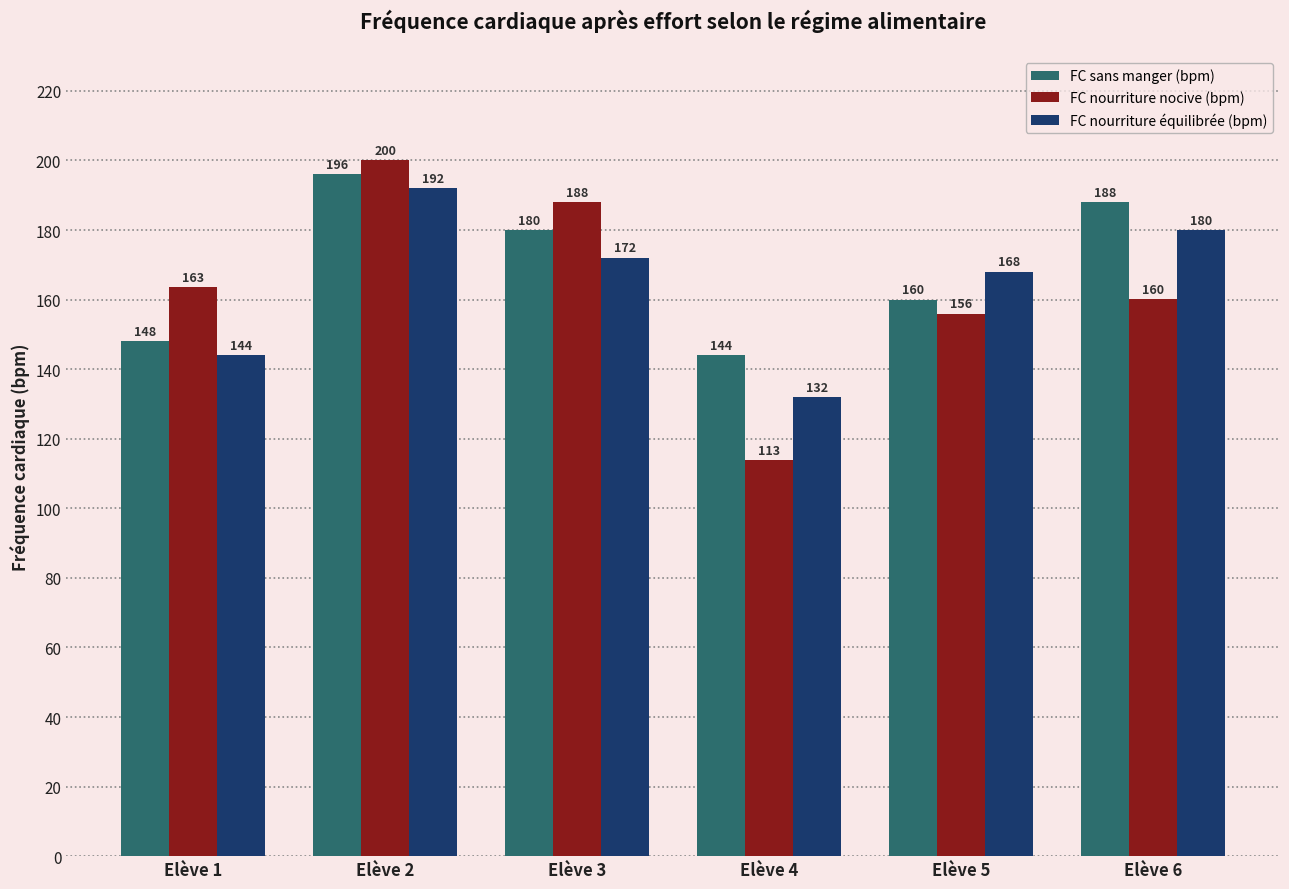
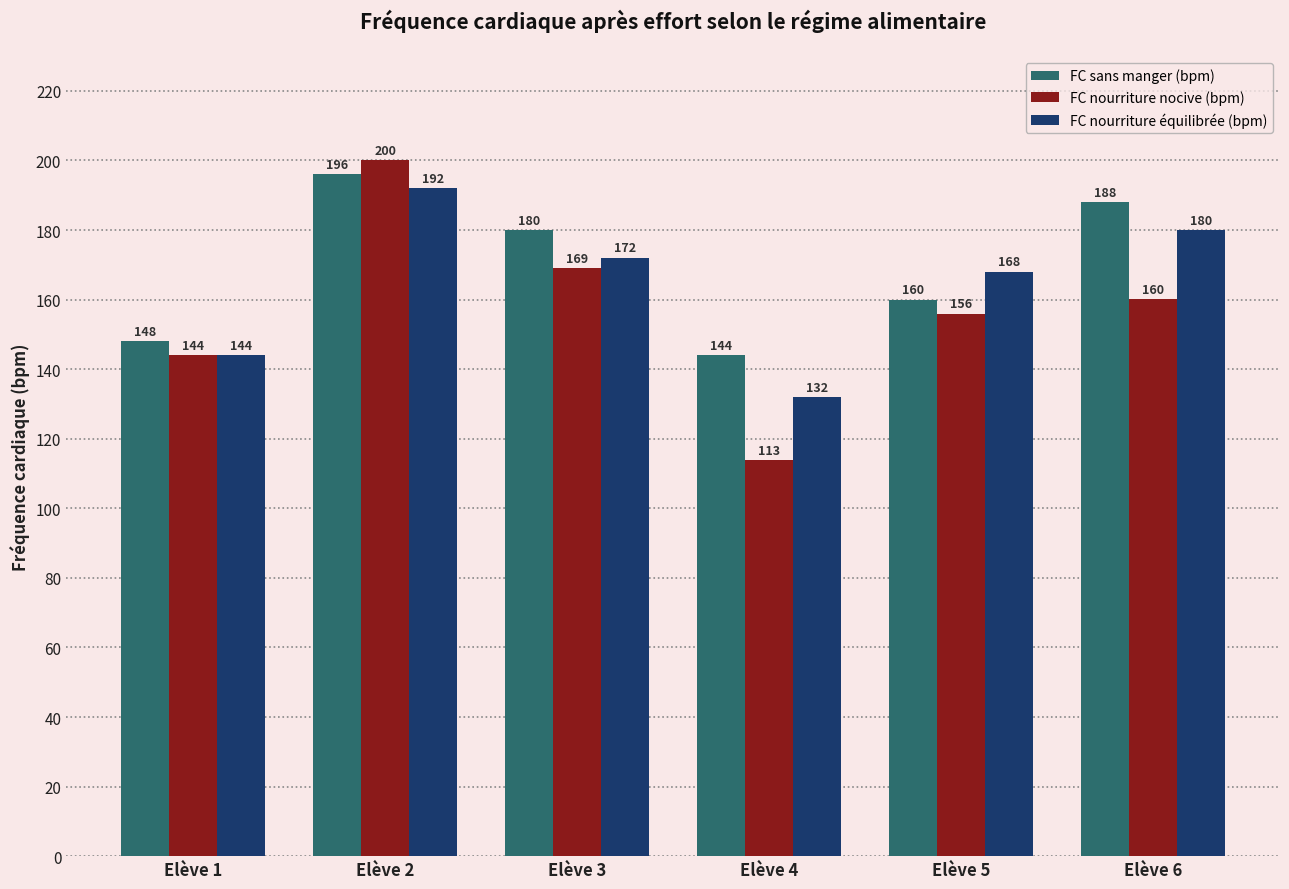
FC nourriture nocive (bpm), Elève 1: 163 -> 144
FC nourriture nocive (bpm), Elève 3: 188 -> 169
